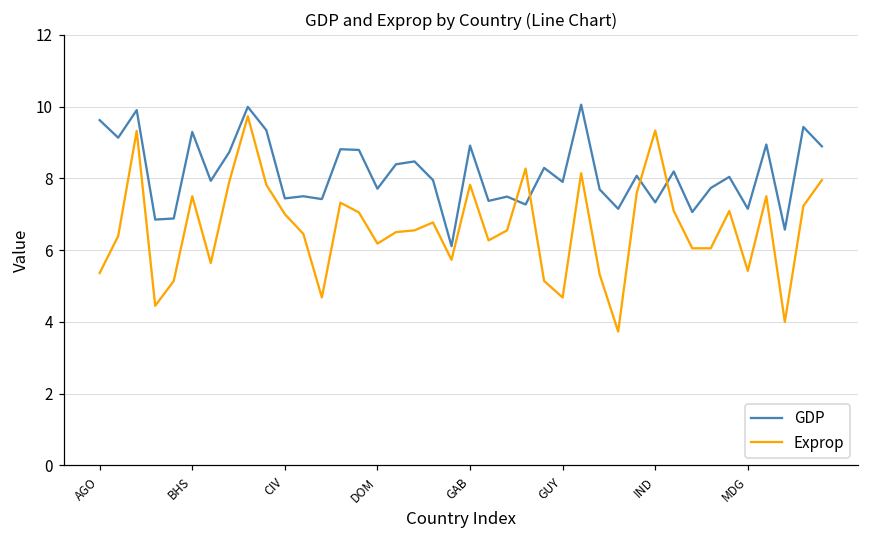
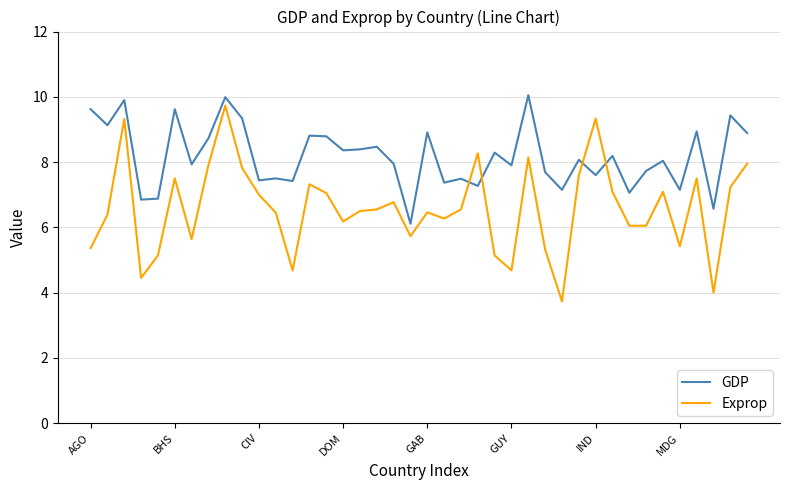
GDP, BHS: 9.3 -> 9.6
GDP, DOM: 7.7 -> 8.4
Exprop, GAB: 7.8 -> 6.5
GDP, IND: 7.3 -> 7.6
